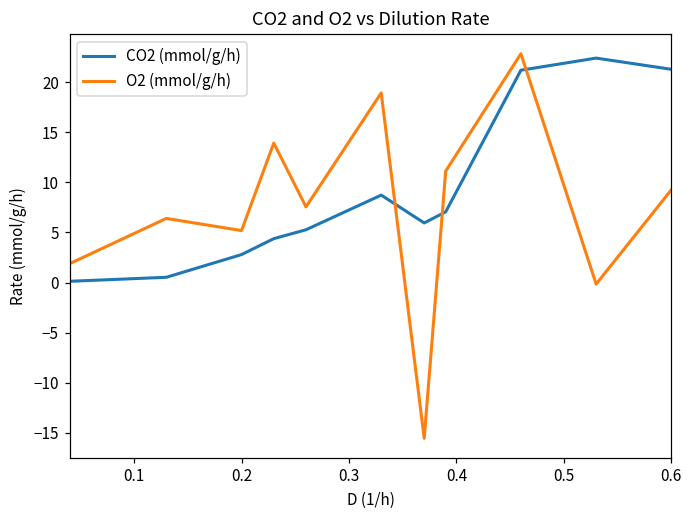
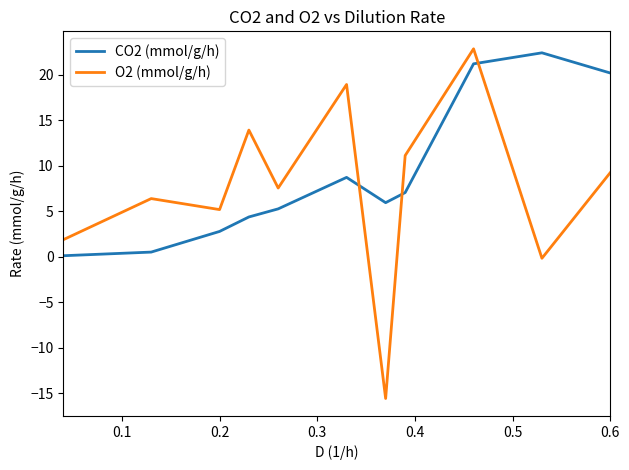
CO2 (mmol/g/h), 0.6: 21 -> 20
